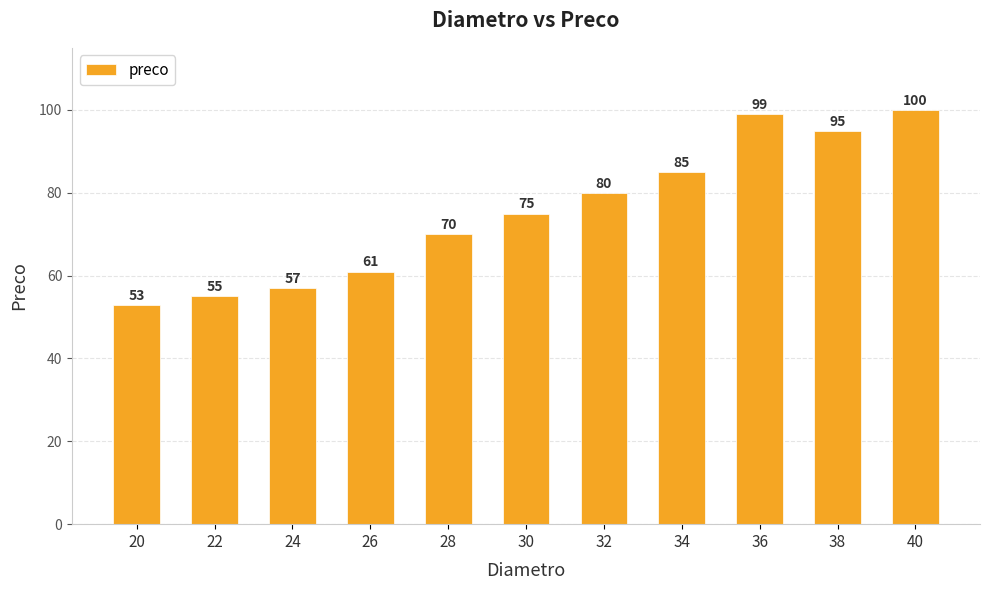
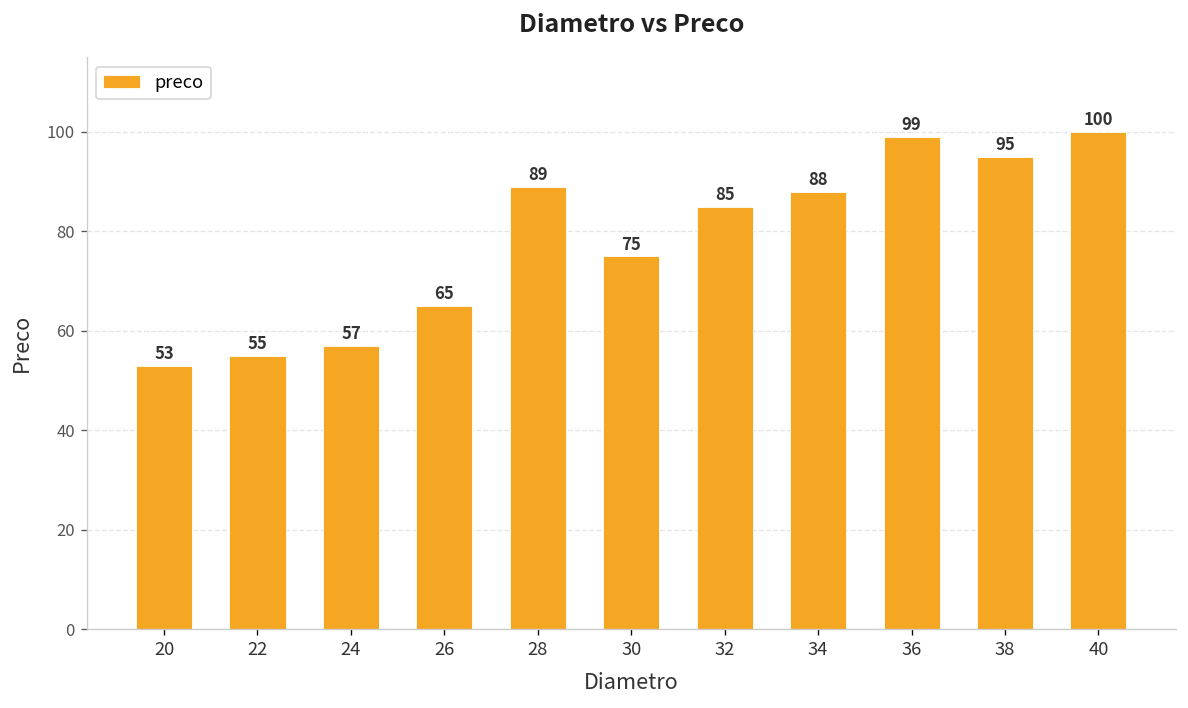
26: 61 -> 65
28: 70 -> 89
32: 80 -> 85
34: 85 -> 88
